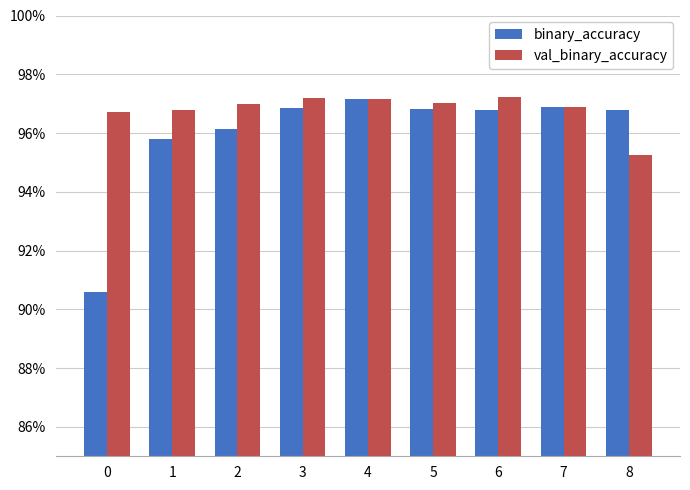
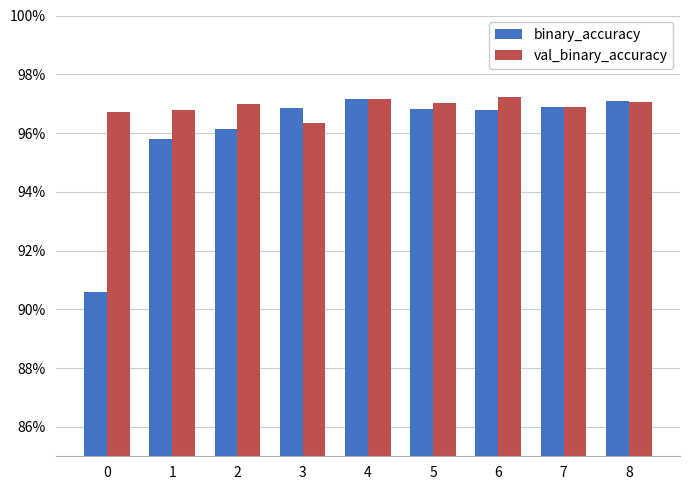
val_binary_accuracy, 3: 97.2% -> 96.3%
binary_accuracy, 8: 96.8% -> 97.1%
val_binary_accuracy, 8: 95.2% -> 97.1%
